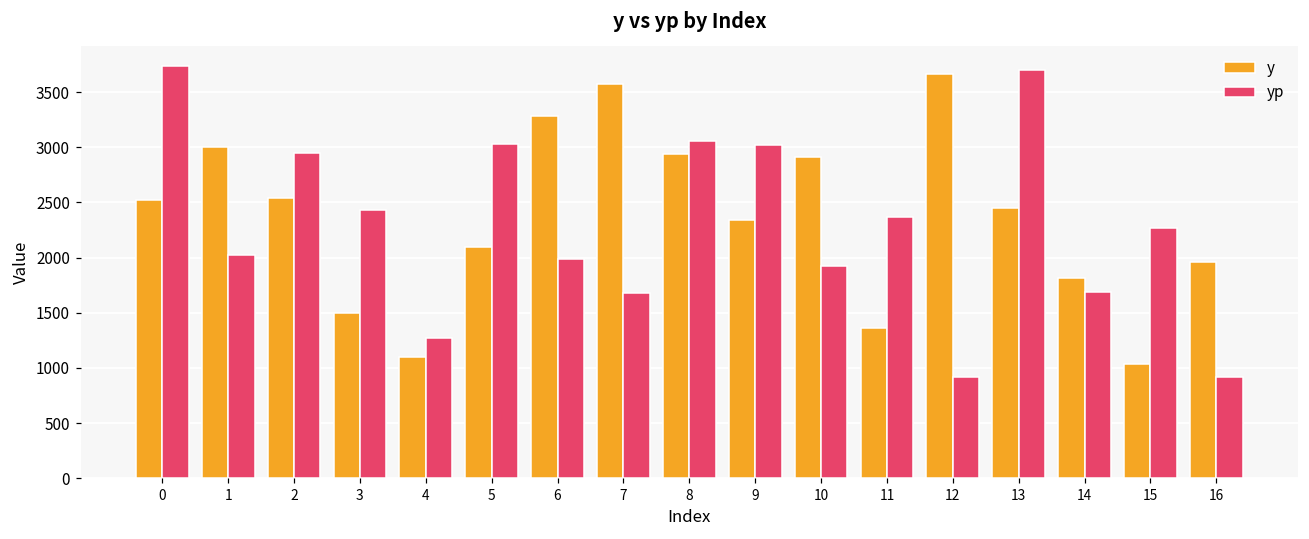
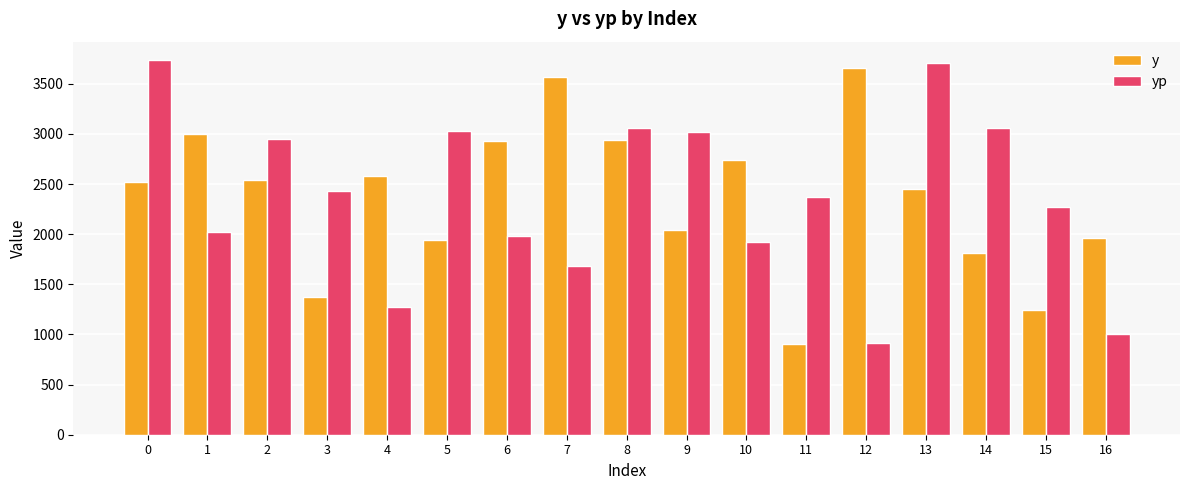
y, 3: 1500 -> 1370
y, 4: 1100 -> 2580
y, 5: 2100 -> 1950
y, 6: 3280 -> 2930
y, 9: 2340 -> 2040
y, 10: 2910 -> 2740
y, 11: 1360 -> 910
yp, 14: 1690 -> 3060
y, 15: 1040 -> 1240
yp, 16: 910 -> 1000
